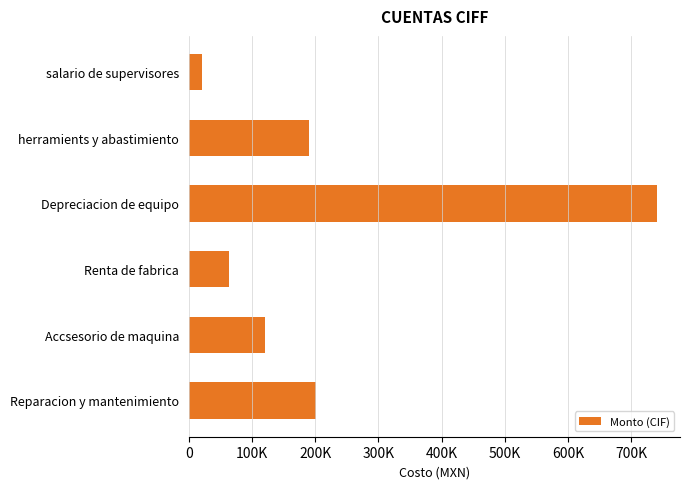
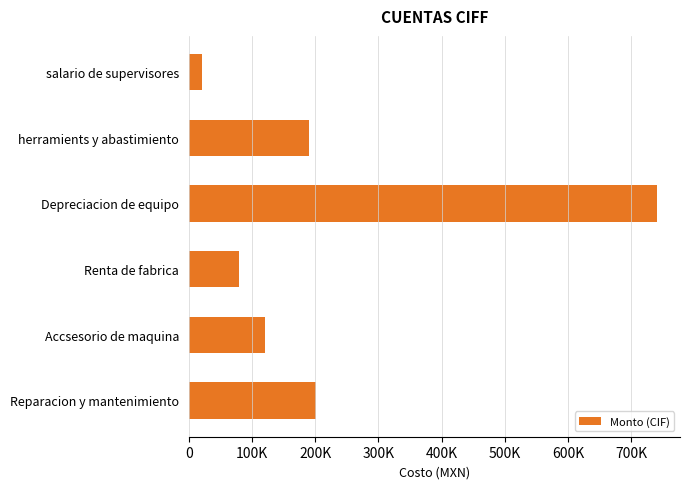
Renta de fabrica: 60000 -> 80000
